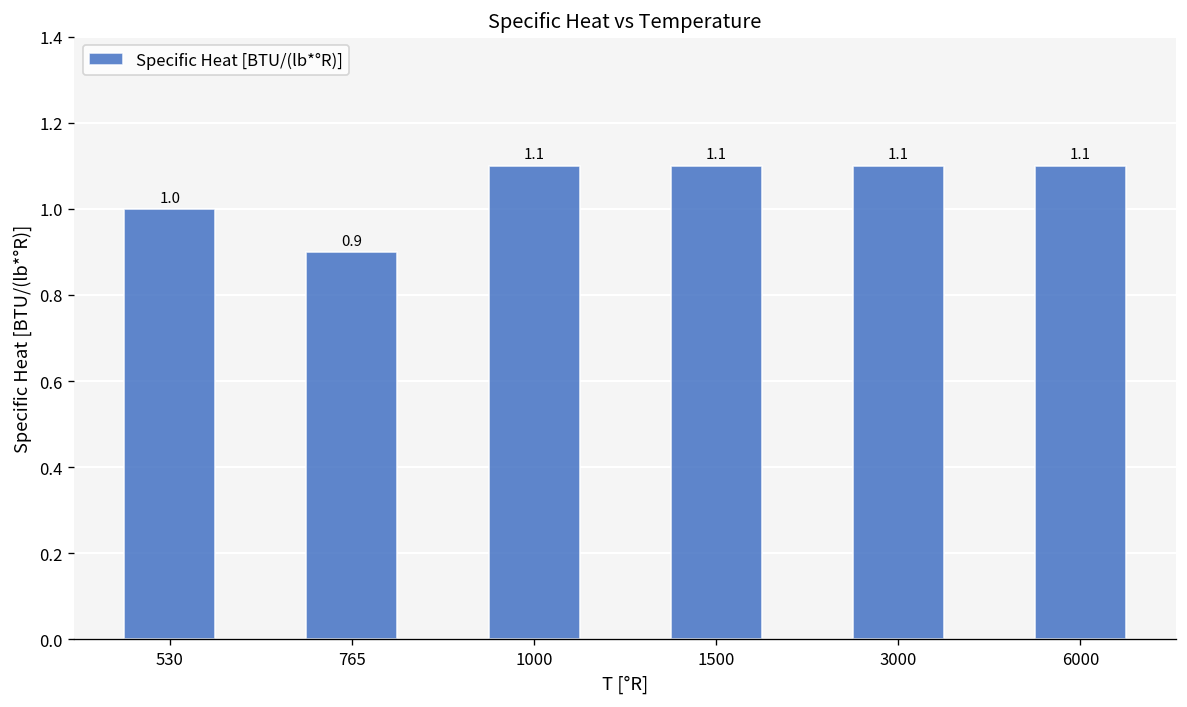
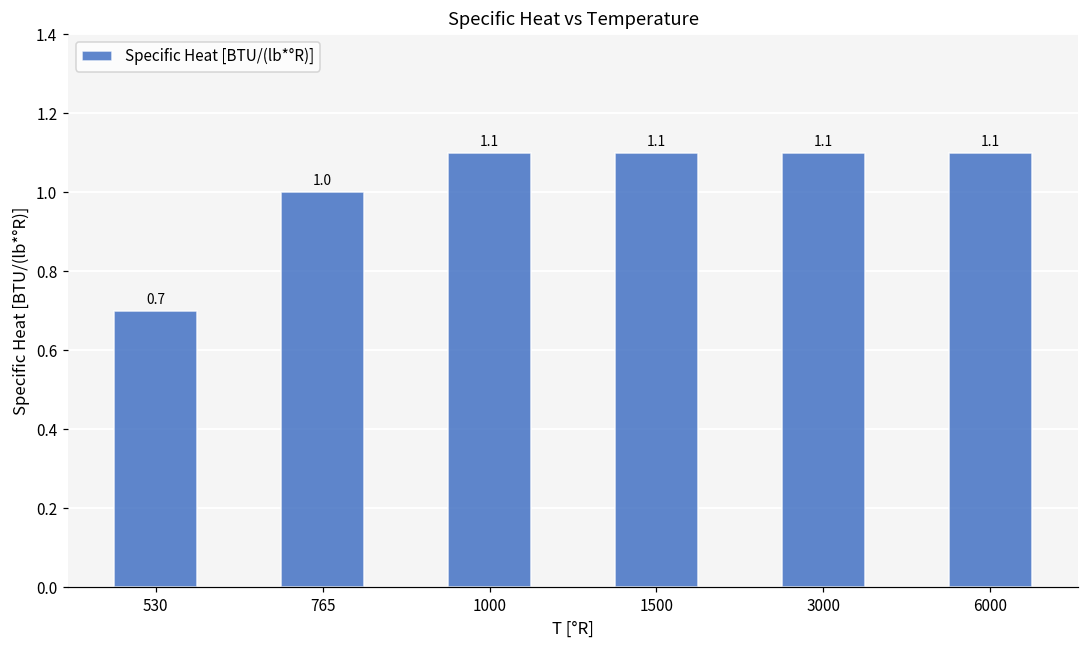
530: 1.0 -> 0.7
765: 0.9 -> 1.0
